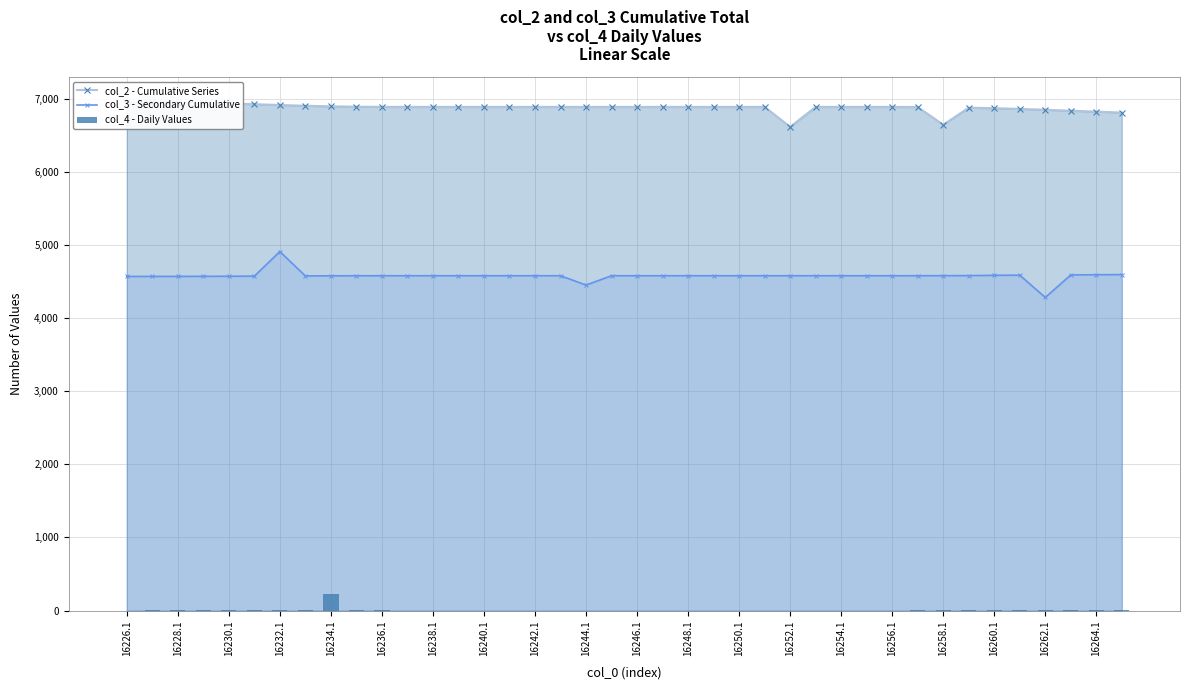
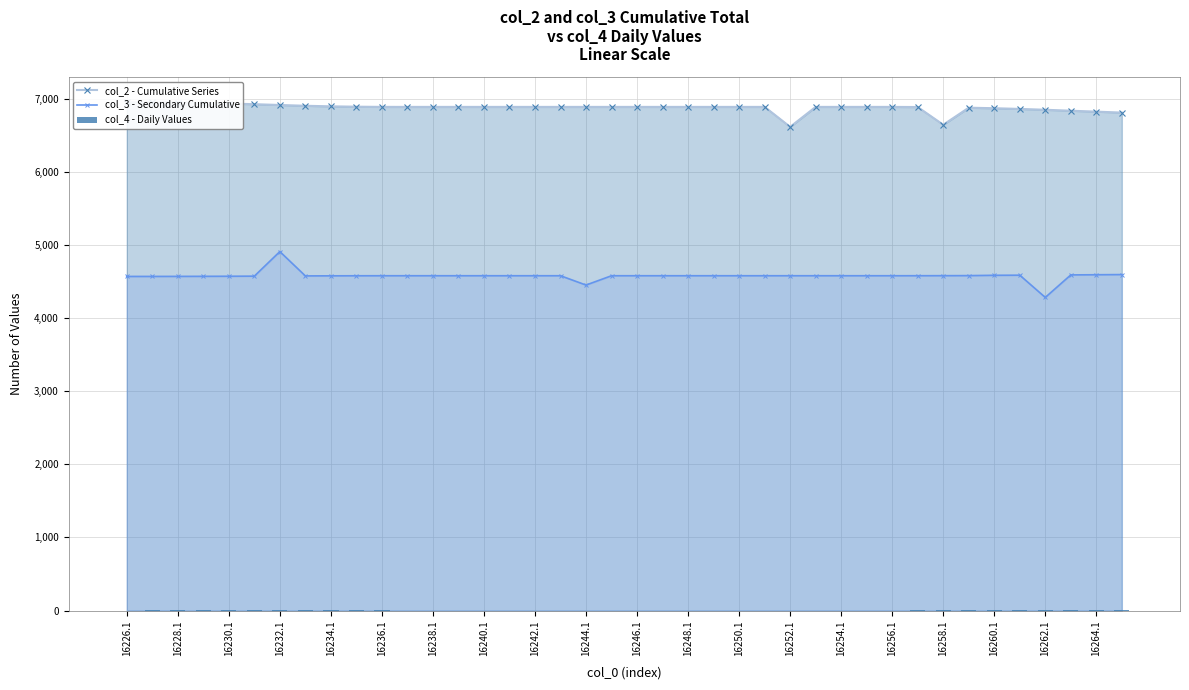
col_4 - Daily Values, 16234.1: 200 -> 0
